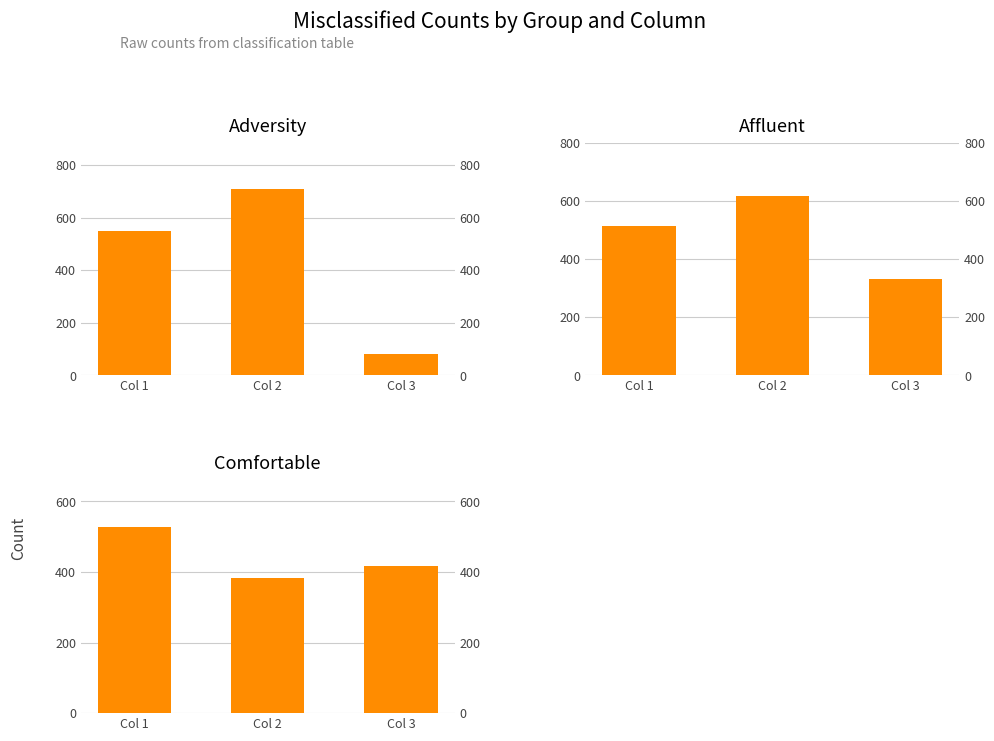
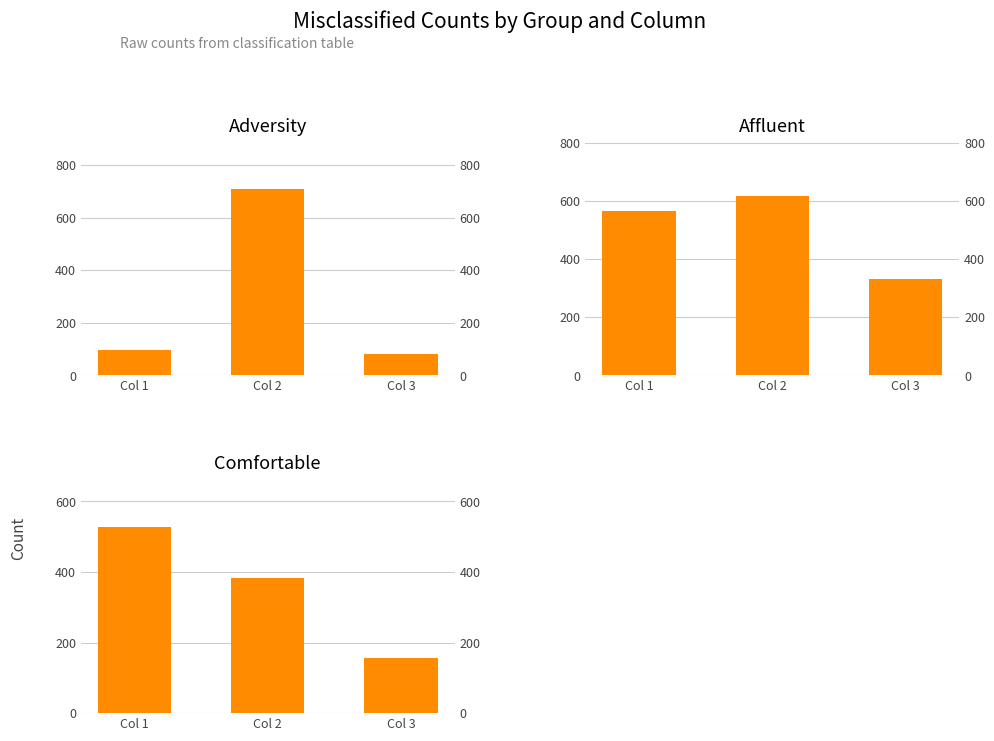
Adversity, Col 1: 550 -> 100
Affluent, Col 1: 520 -> 570
Comfortable, Col 3: 420 -> 160
